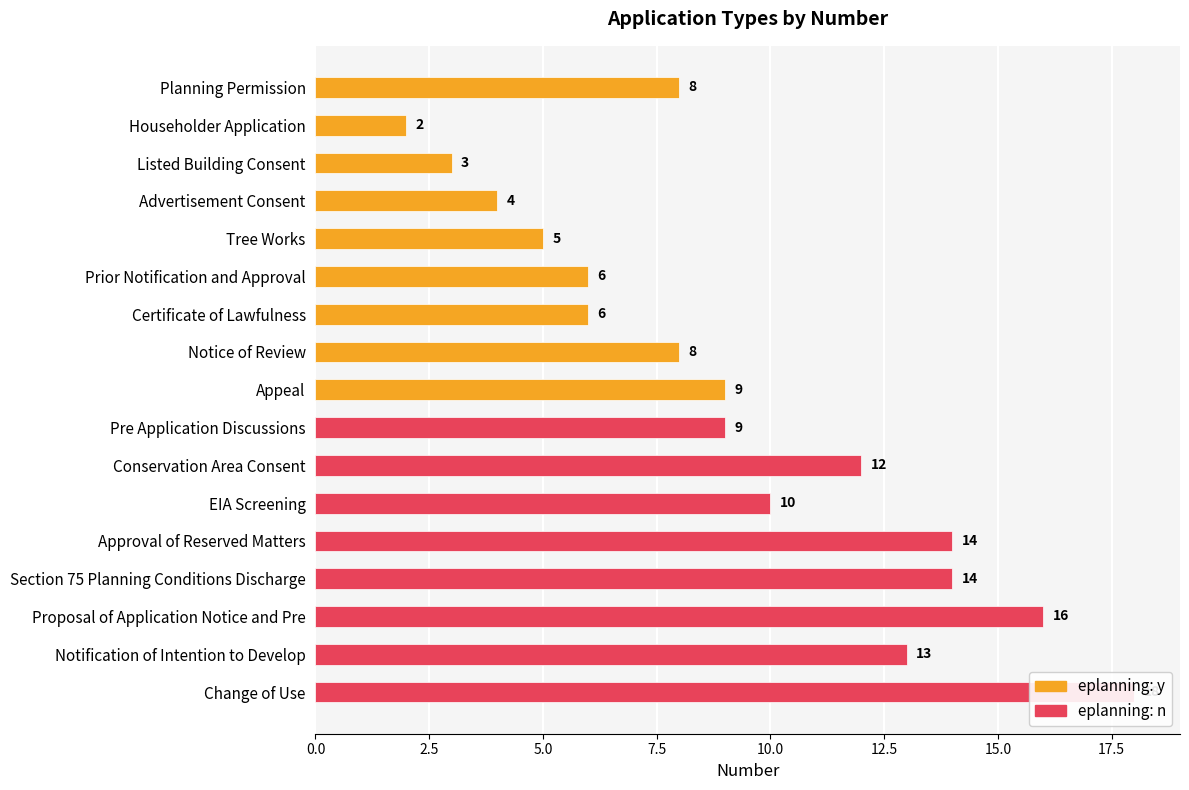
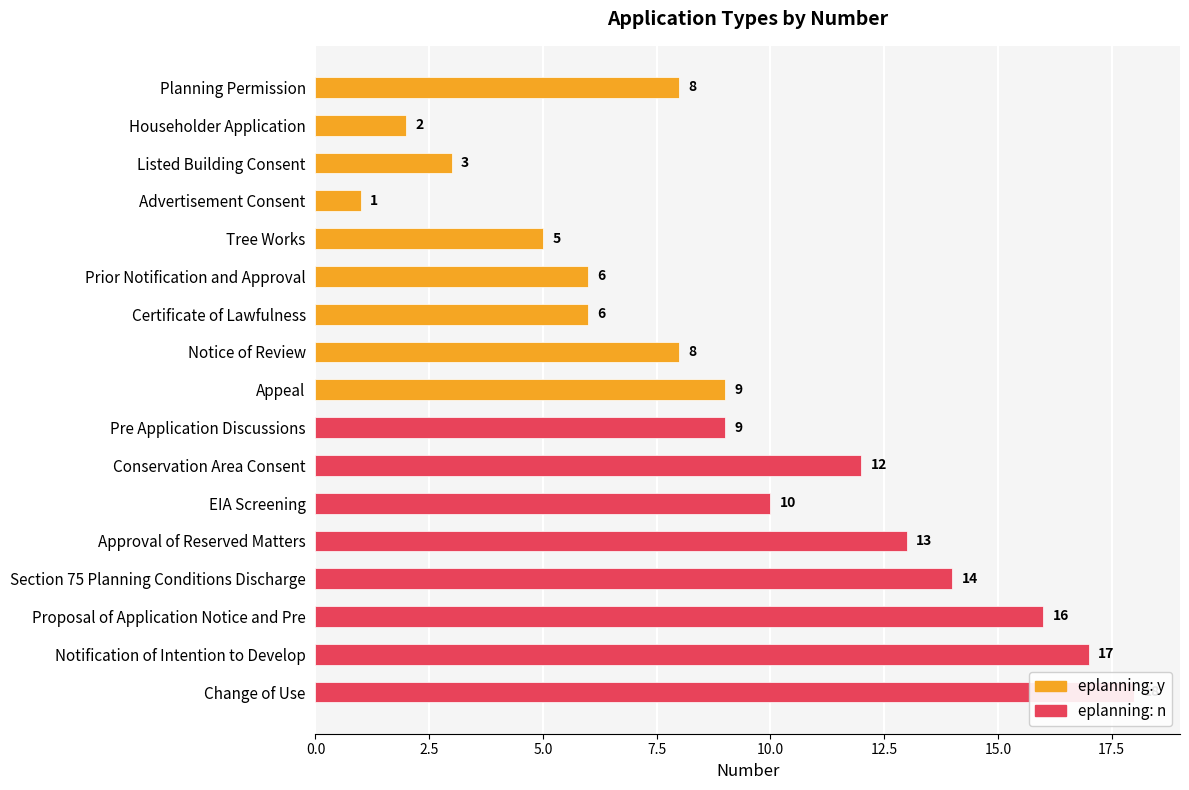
eplanning: y, Advertisement Consent: 4 -> 1
eplanning: n, Approval of Reserved Matters: 14 -> 13
eplanning: n, Notification of Intention to Develop: 13 -> 17
